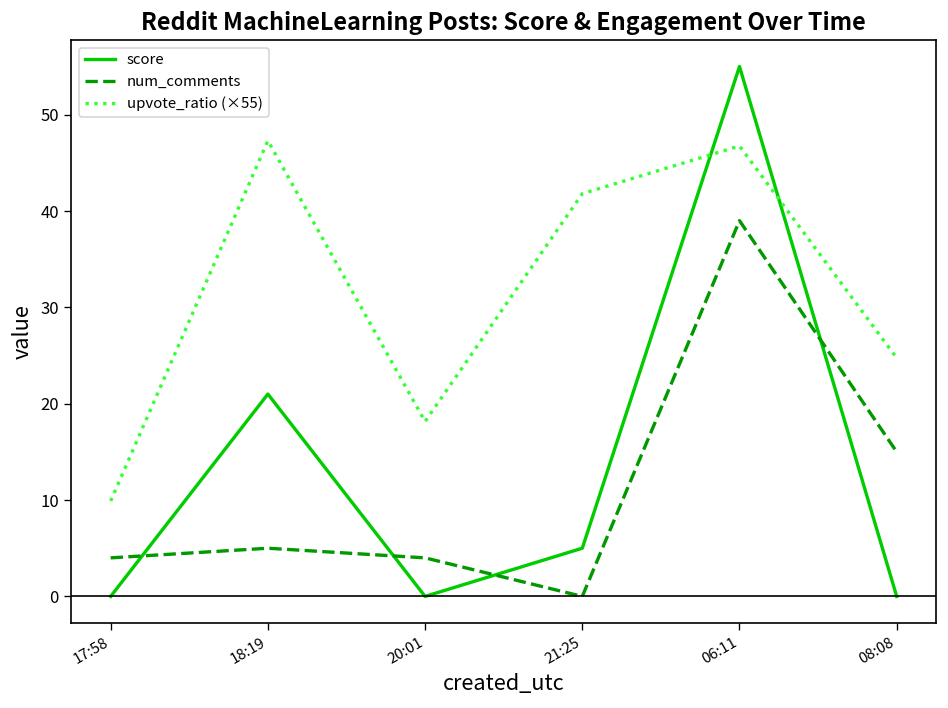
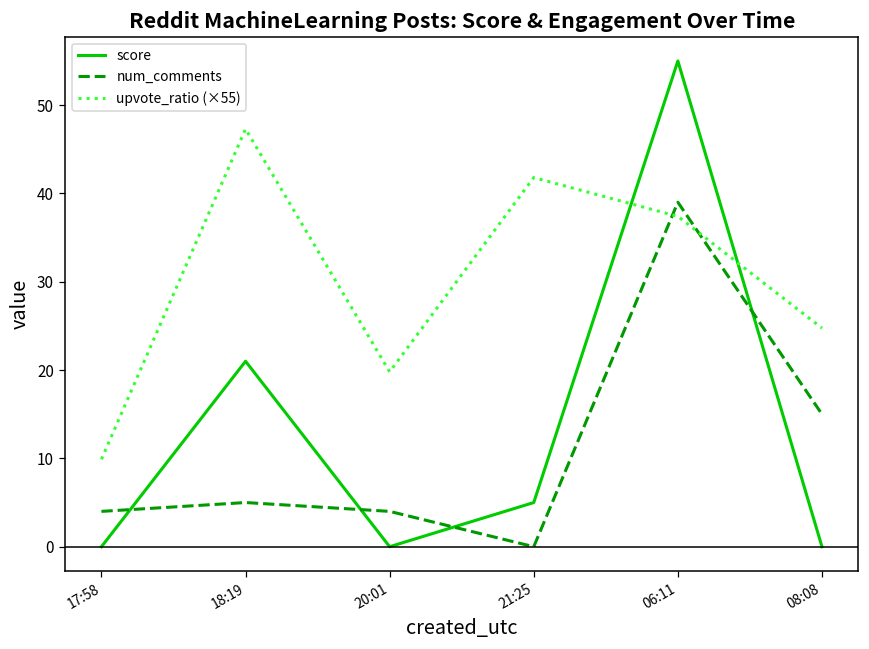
upvote_ratio (×55), 20:01: 18 -> 20
upvote_ratio (×55), 06:11: 47 -> 37
